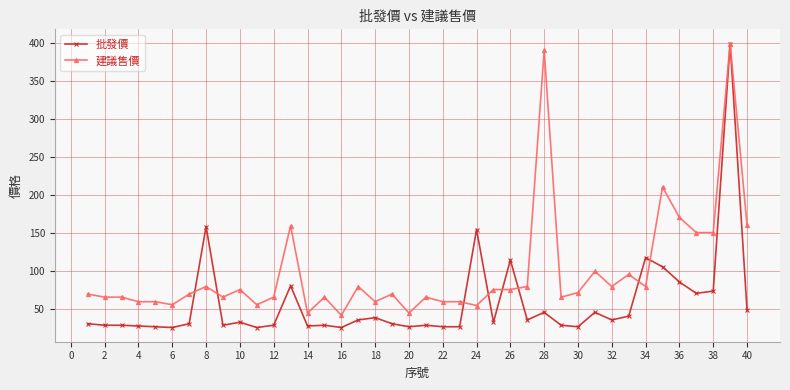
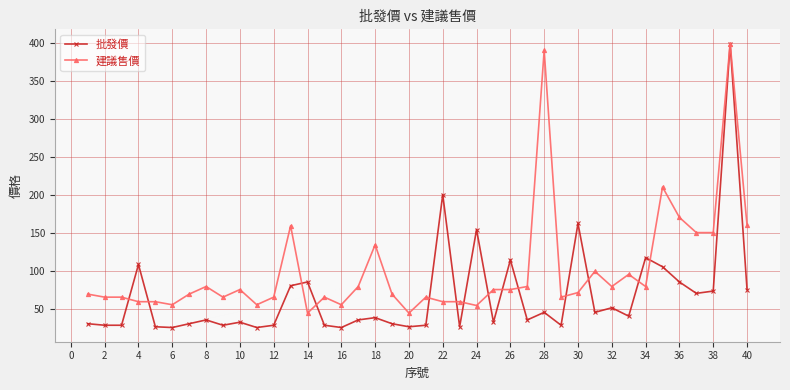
批發價, 4: 30 -> 110
批發價, 8: 160 -> 40
批發價, 14: 30 -> 90
建議售價, 16: 40 -> 60
建議售價, 18: 60 -> 130
批發價, 22: 30 -> 200
批發價, 30: 30 -> 160
批發價, 32: 40 -> 50
批發價, 40: 50 -> 80
